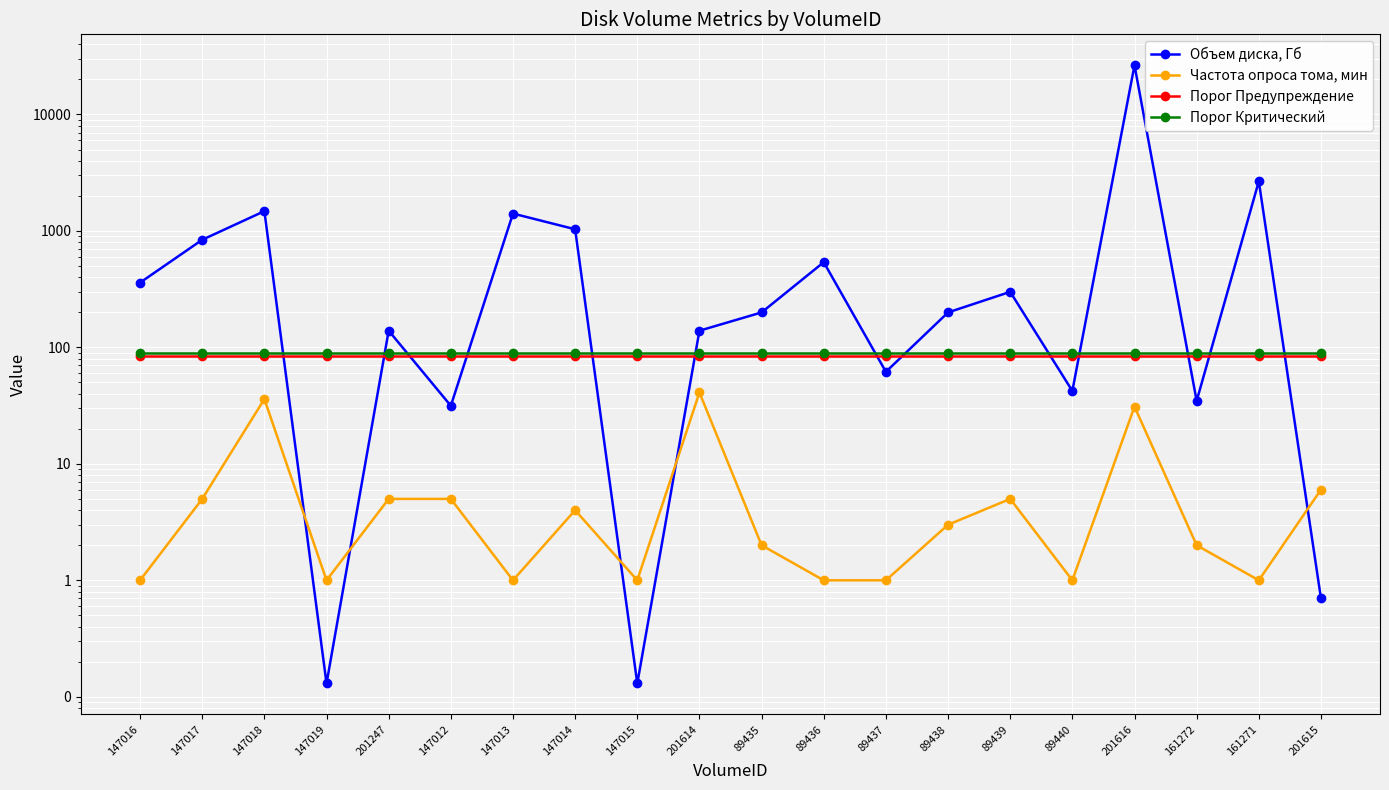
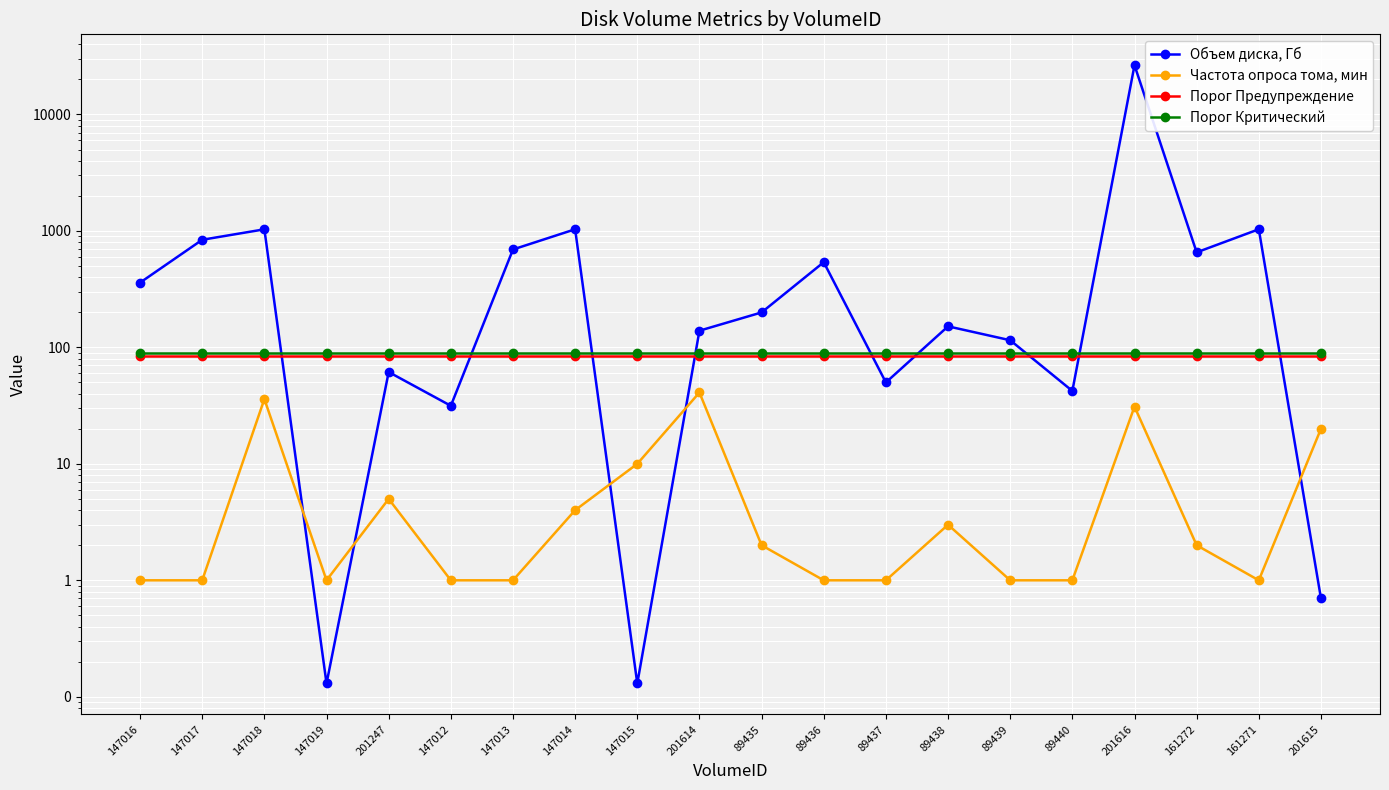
Частота опроса тома, мин, 147017: 5 -> 1
Объем диска, Гб, 147018: 1500 -> 1000
Объем диска, Гб, 201247: 140 -> 60
Частота опроса тома, мин, 147012: 5 -> 1
Объем диска, Гб, 147013: 1400 -> 700
Частота опроса тома, мин, 147015: 1 -> 10
Объем диска, Гб, 89437: 60 -> 50
Объем диска, Гб, 89438: 200 -> 150
Объем диска, Гб, 89439: 300 -> 120
Частота опроса тома, мин, 89439: 5 -> 1
Объем диска, Гб, 161272: 35 -> 700
Объем диска, Гб, 161271: 2700 -> 1000
Частота опроса тома, мин, 201615: 6 -> 20
